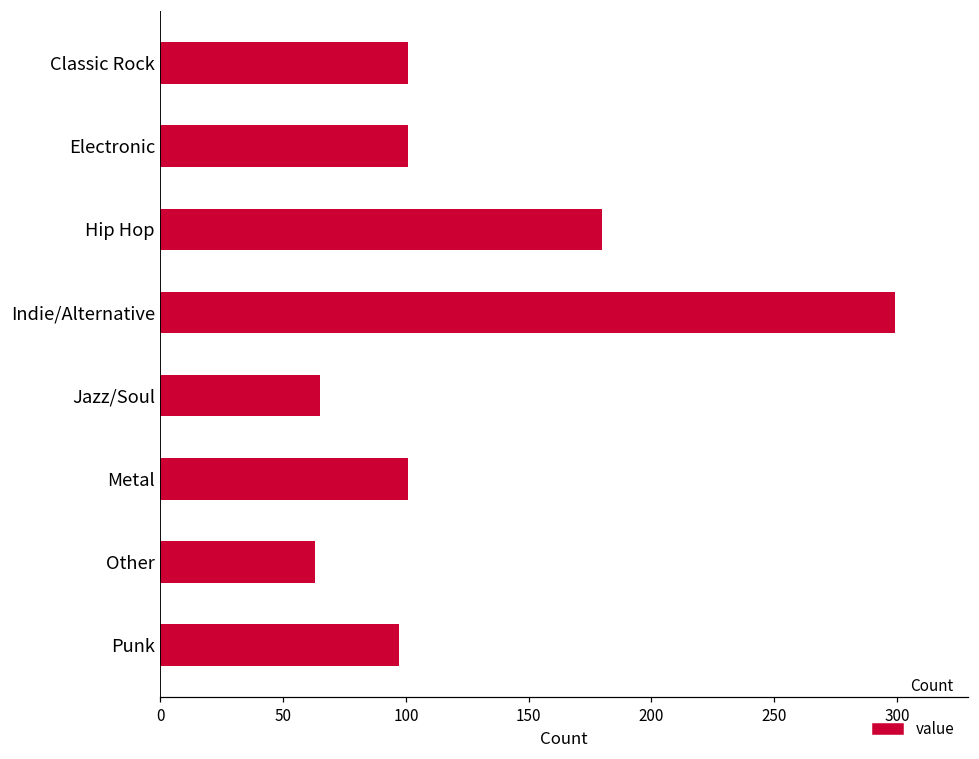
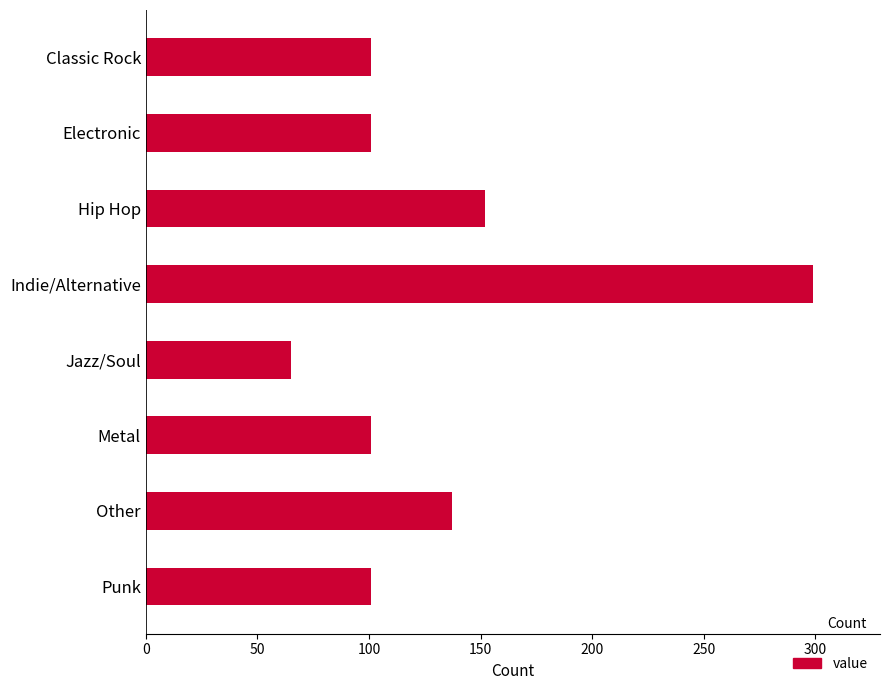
Hip Hop: 180 -> 152
Other: 63 -> 137
Punk: 97 -> 101
